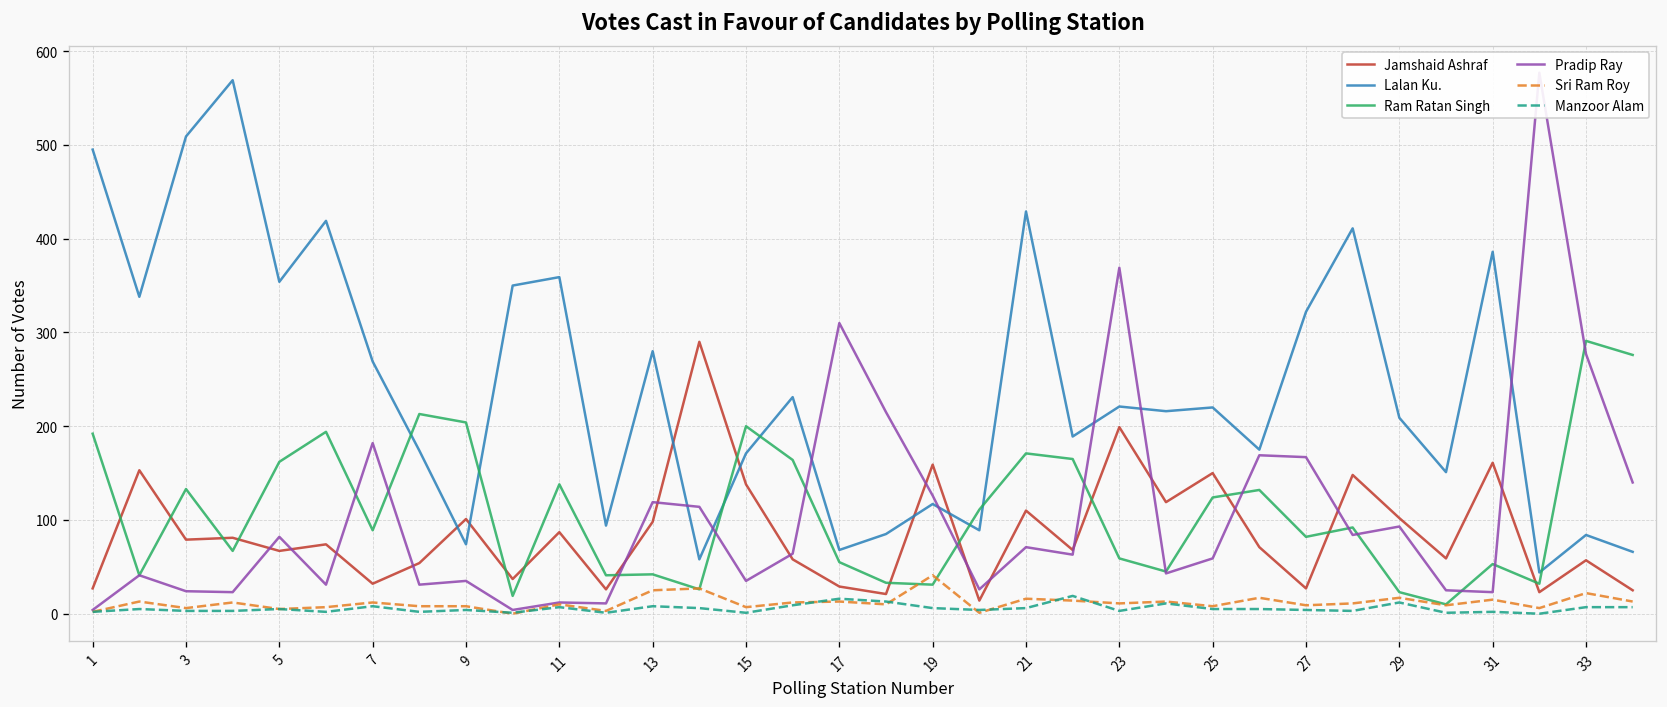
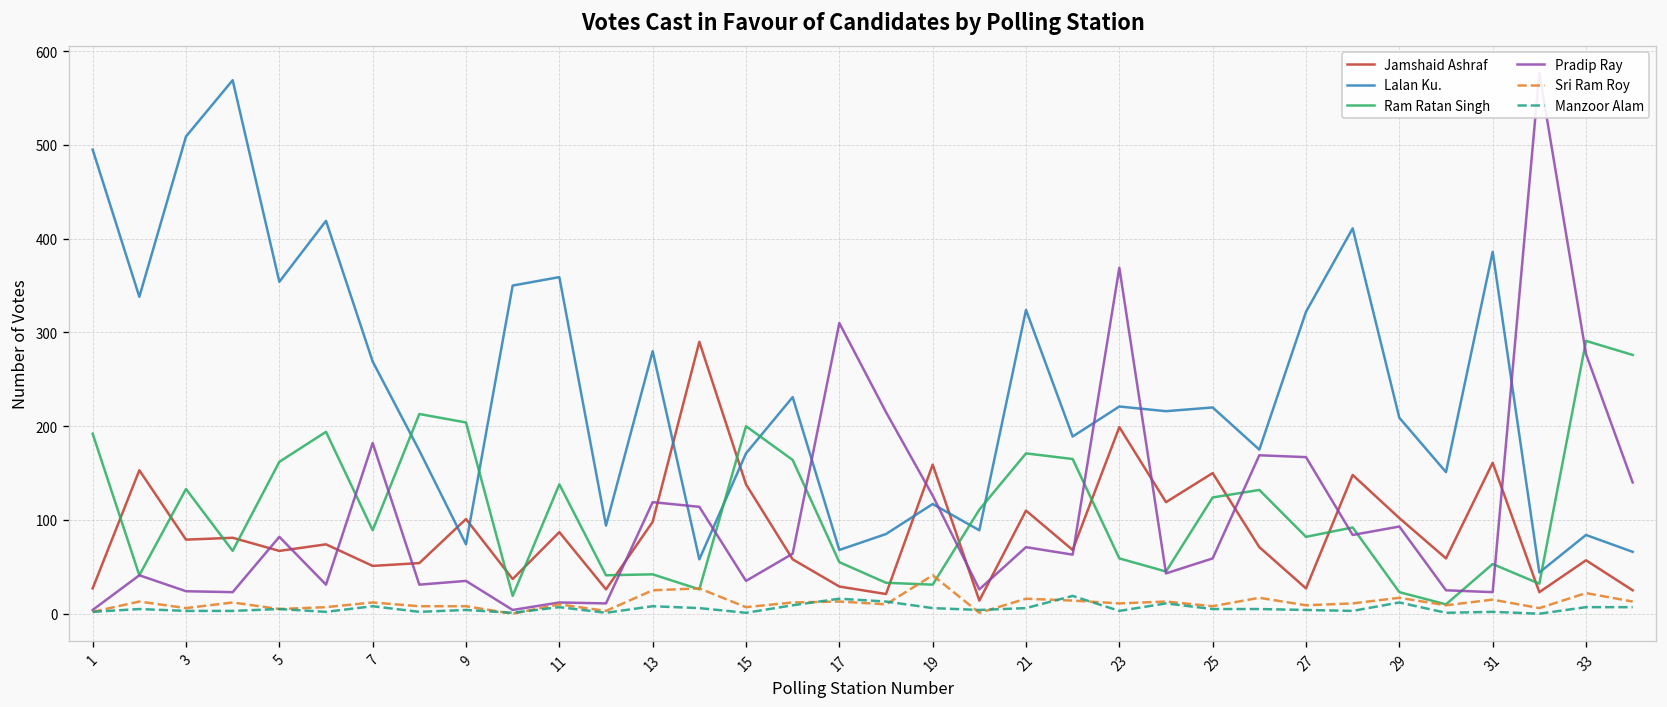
Jamshaid Ashraf, 7: 30 -> 50
Lalan Ku., 21: 430 -> 320
